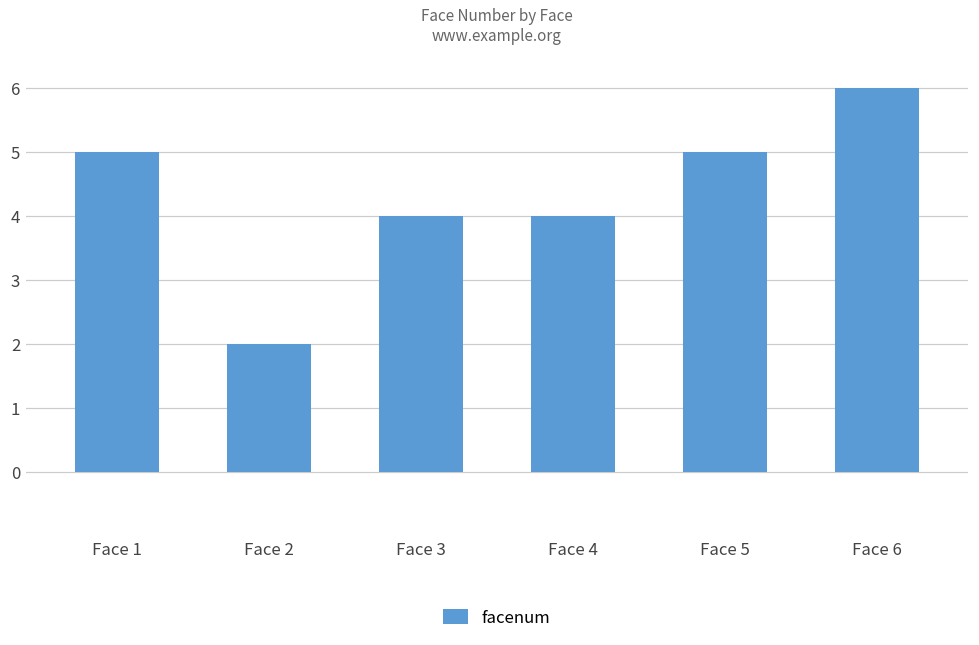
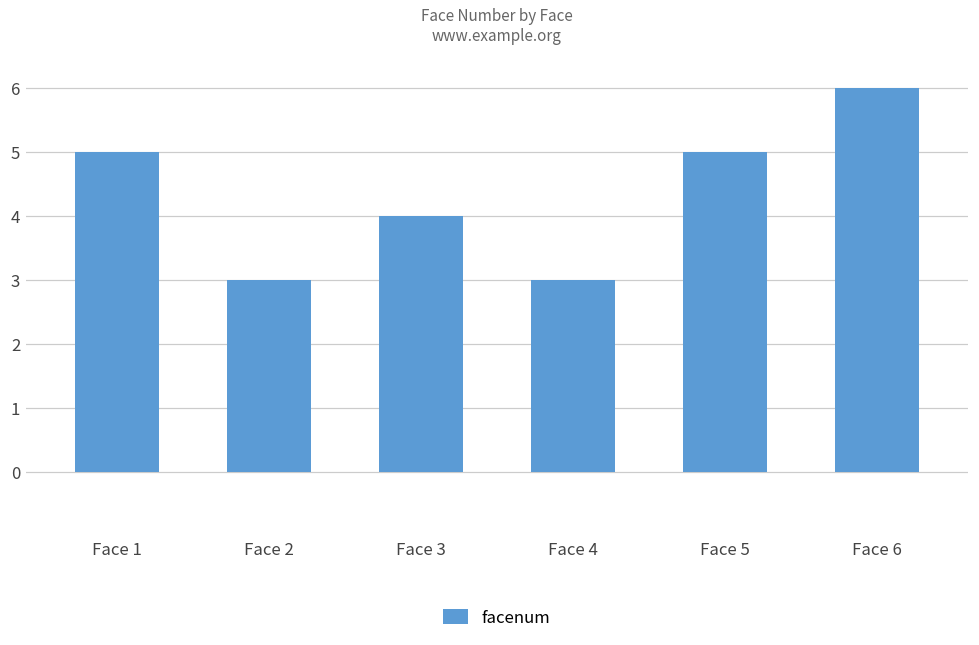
Face 2: 2 -> 3
Face 4: 4 -> 3
